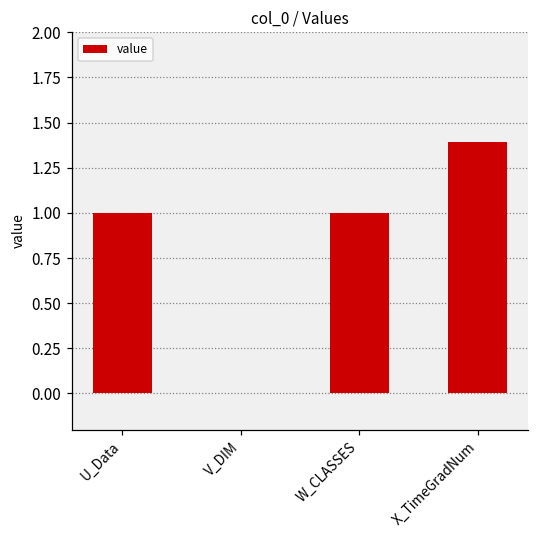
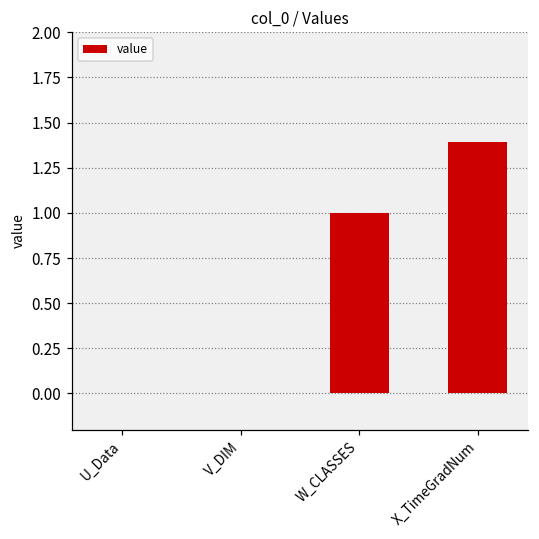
U_Data: 1 -> 0
